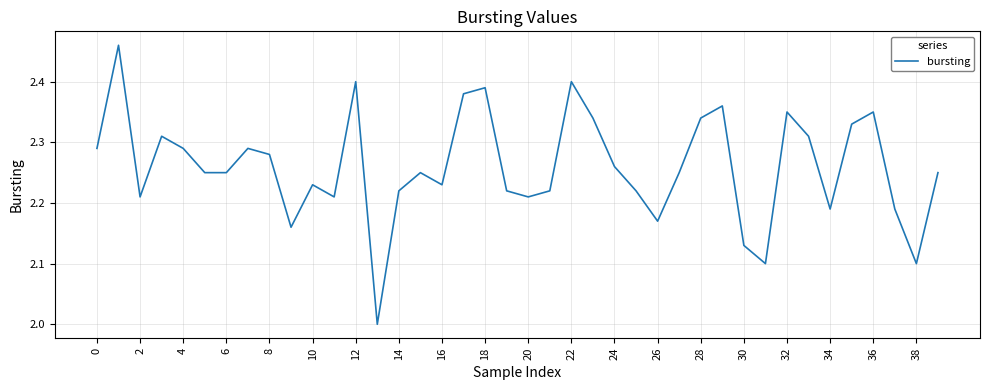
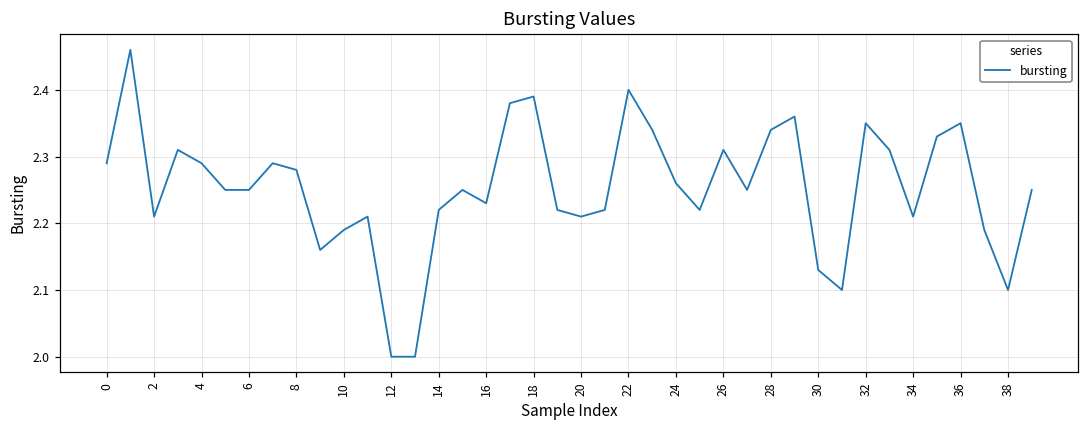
10: 2.23 -> 2.19
12: 2.4 -> 2.0
26: 2.17 -> 2.31
34: 2.19 -> 2.21
